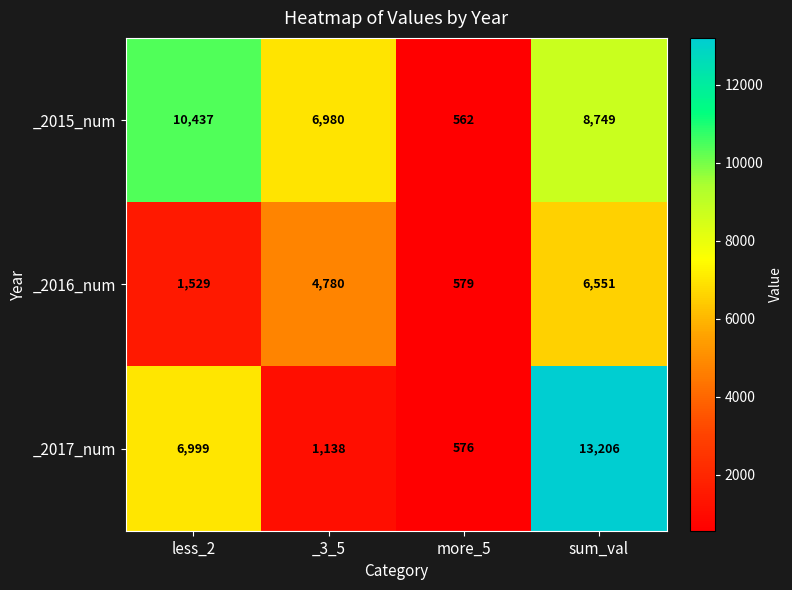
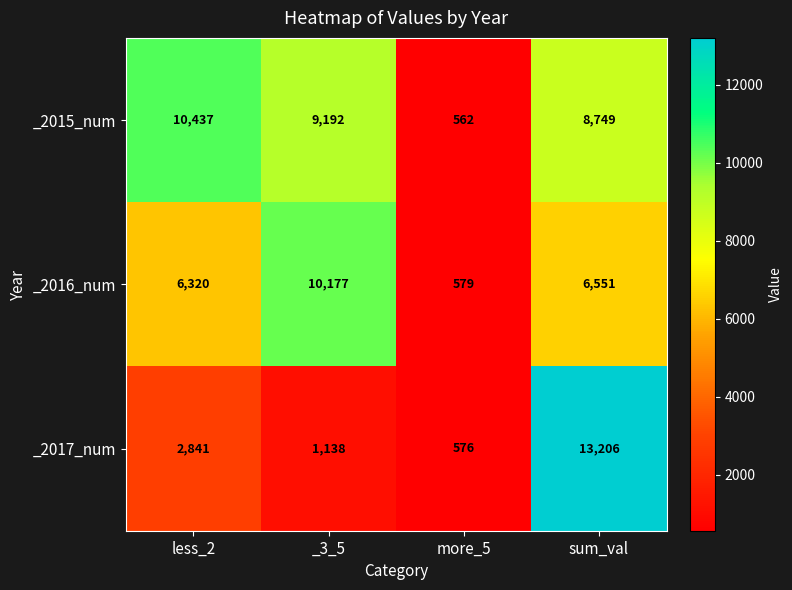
_2015_num, _3_5: 6,980 -> 9,192
_2016_num, less_2: 1,529 -> 6,320
_2016_num, _3_5: 4,780 -> 10,177
_2017_num, less_2: 6,999 -> 2,841
